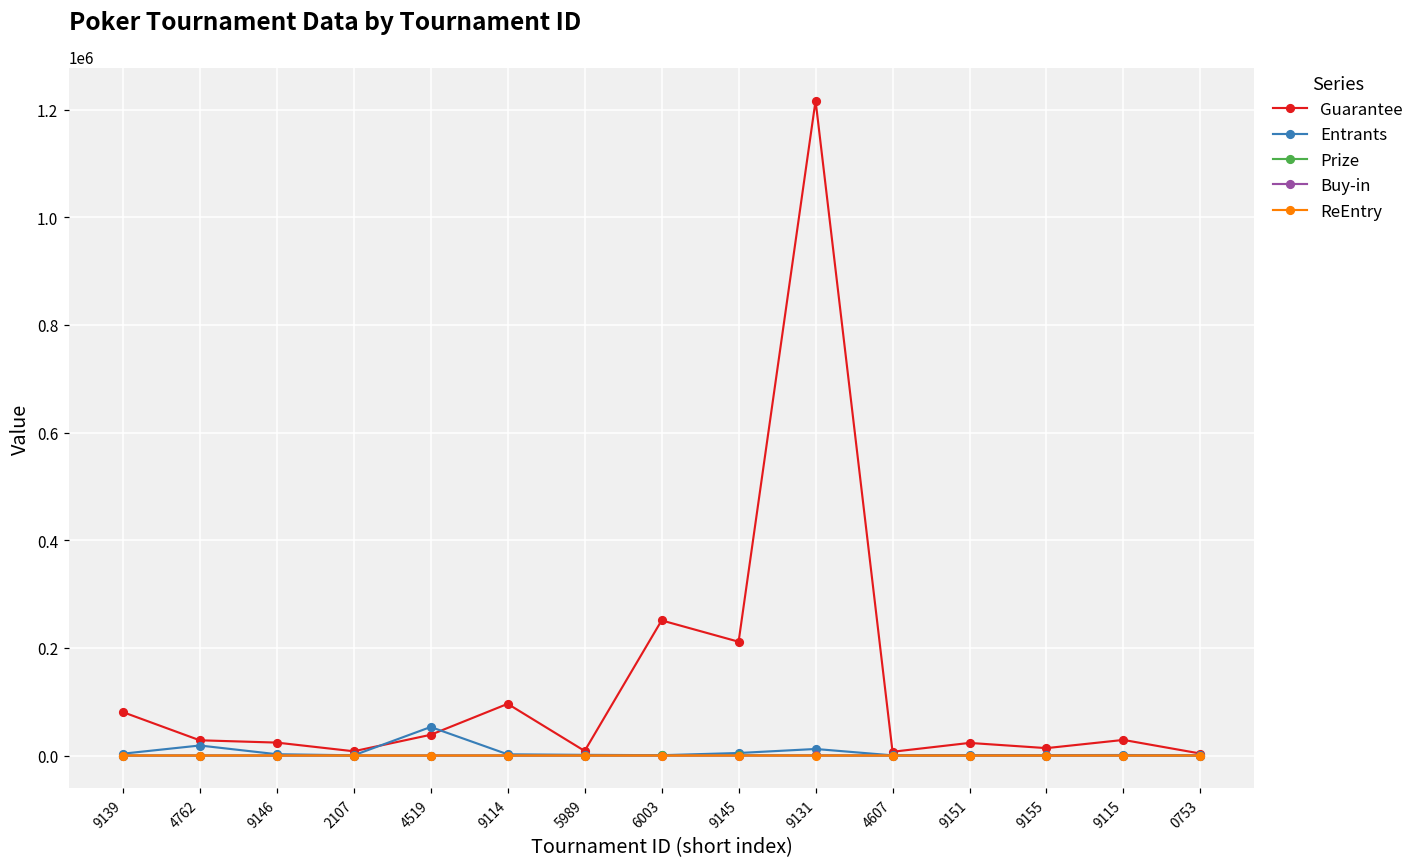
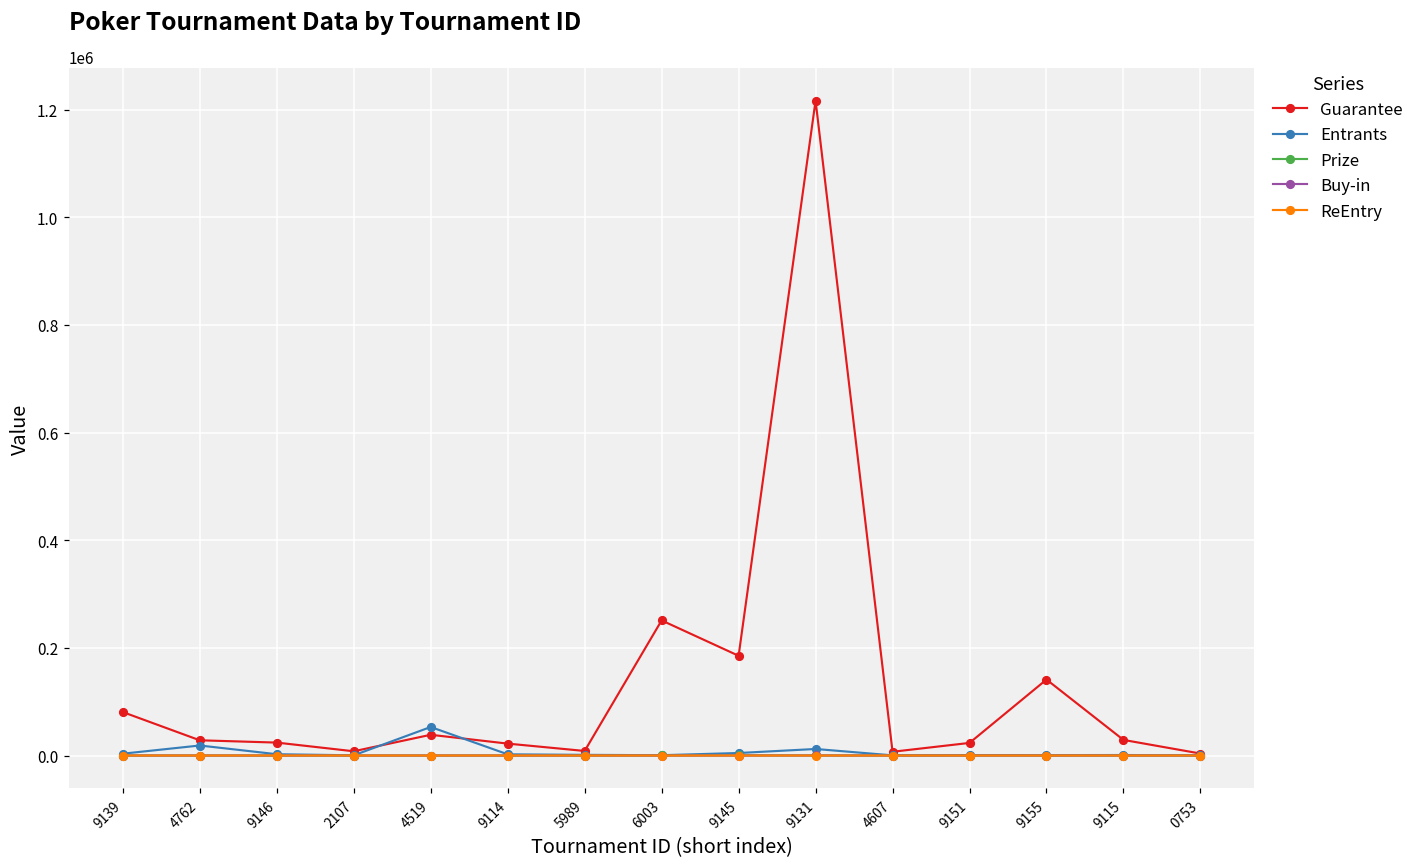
Guarantee, 9114: 100000 -> 20000
Guarantee, 9145: 210000 -> 190000
Guarantee, 9155: 10000 -> 140000
